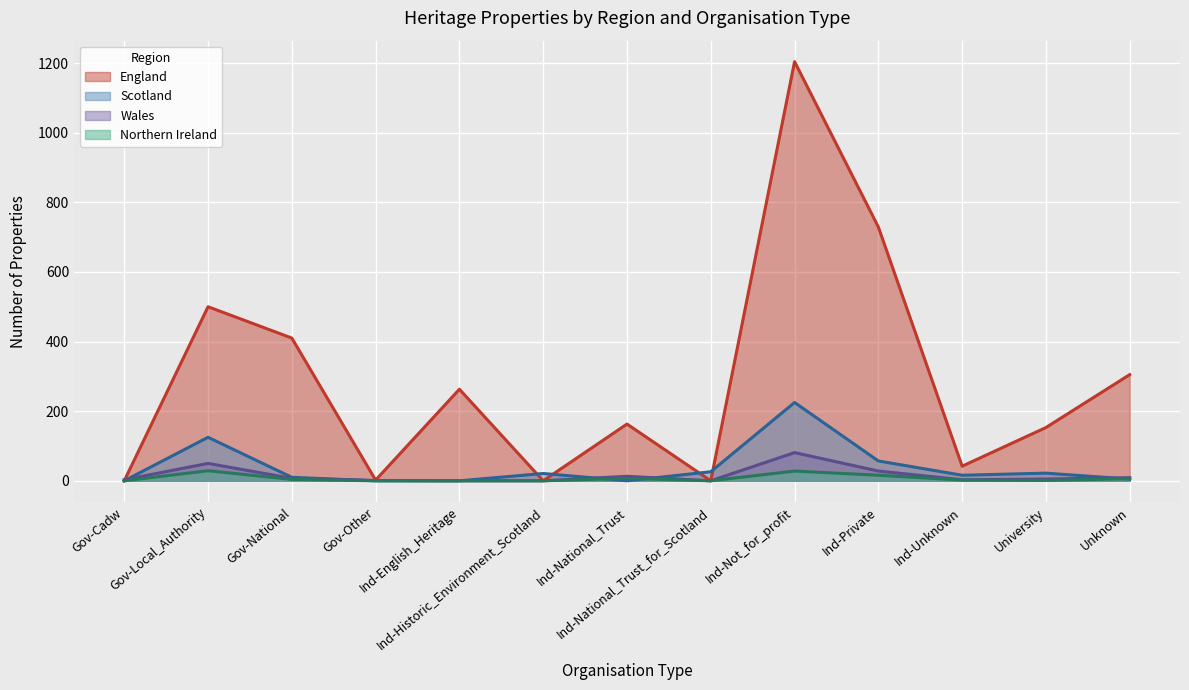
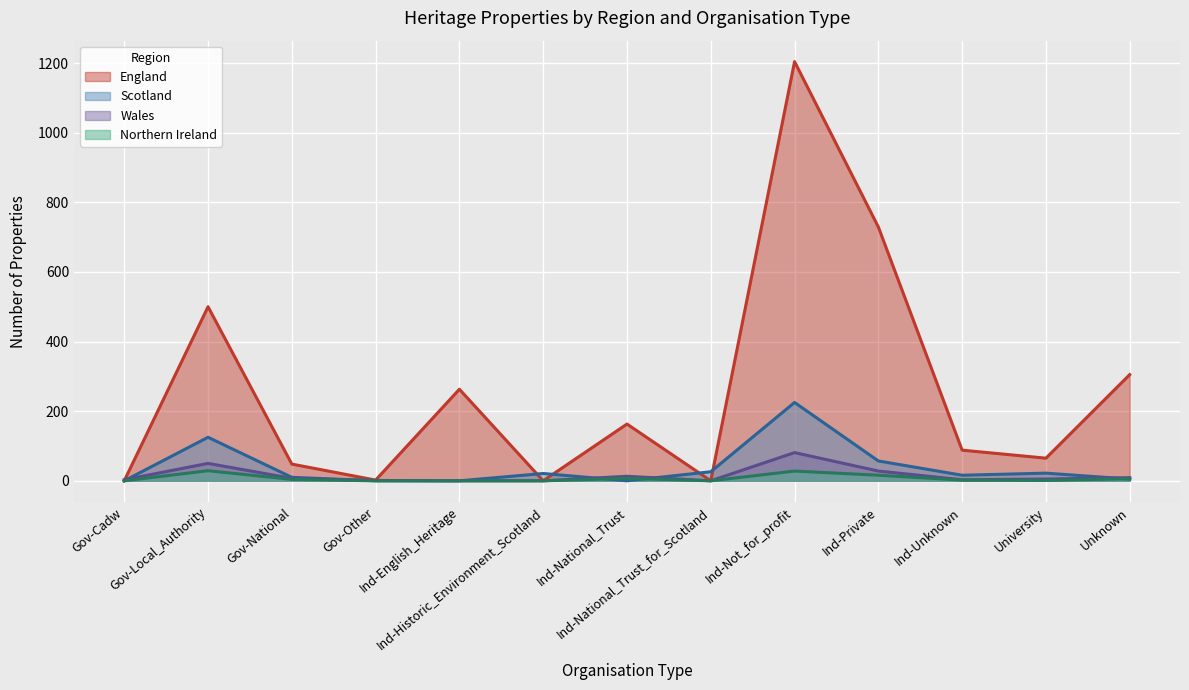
England, Gov-National: 410 -> 50
England, Ind-Unknown: 40 -> 90
England, University: 150 -> 70
